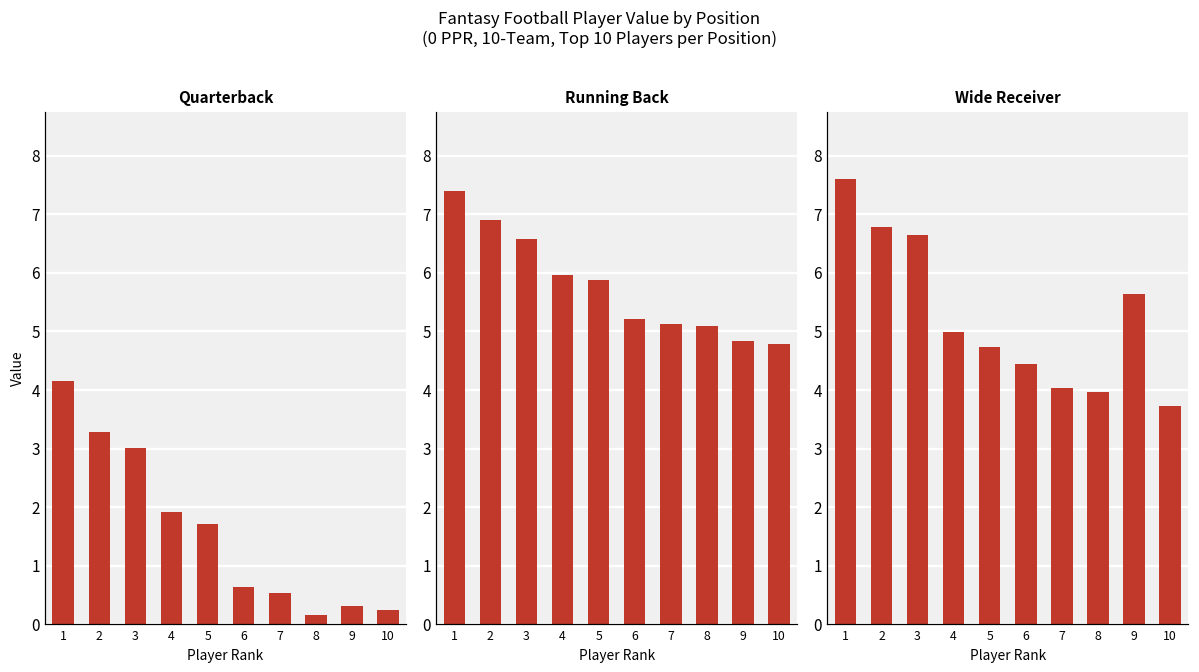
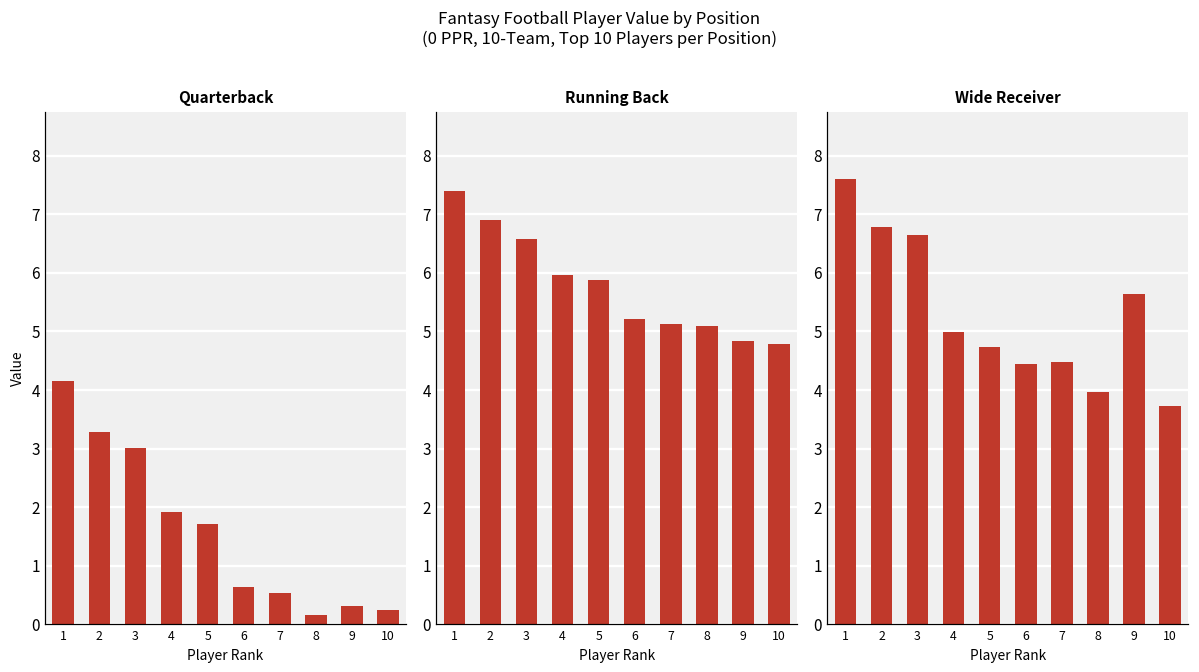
Wide Receiver, 7: 4.0 -> 4.5
